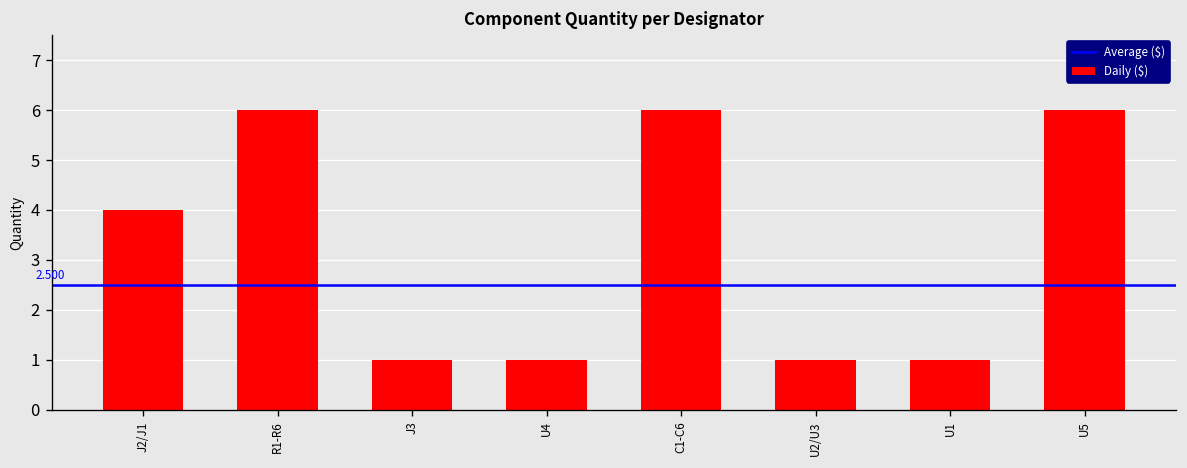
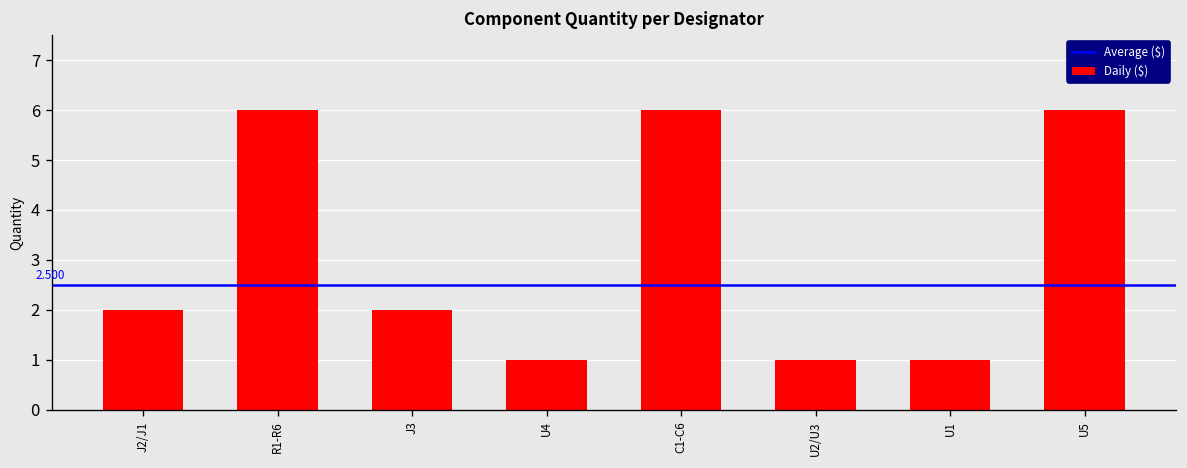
J2/J1: 4 -> 2
J3: 1 -> 2
